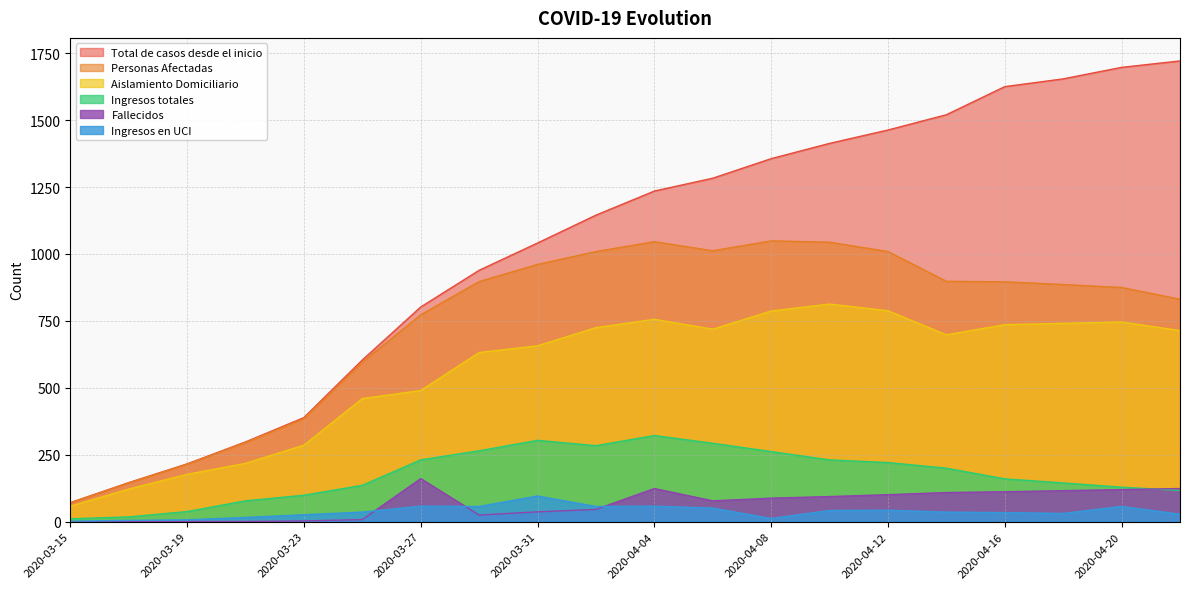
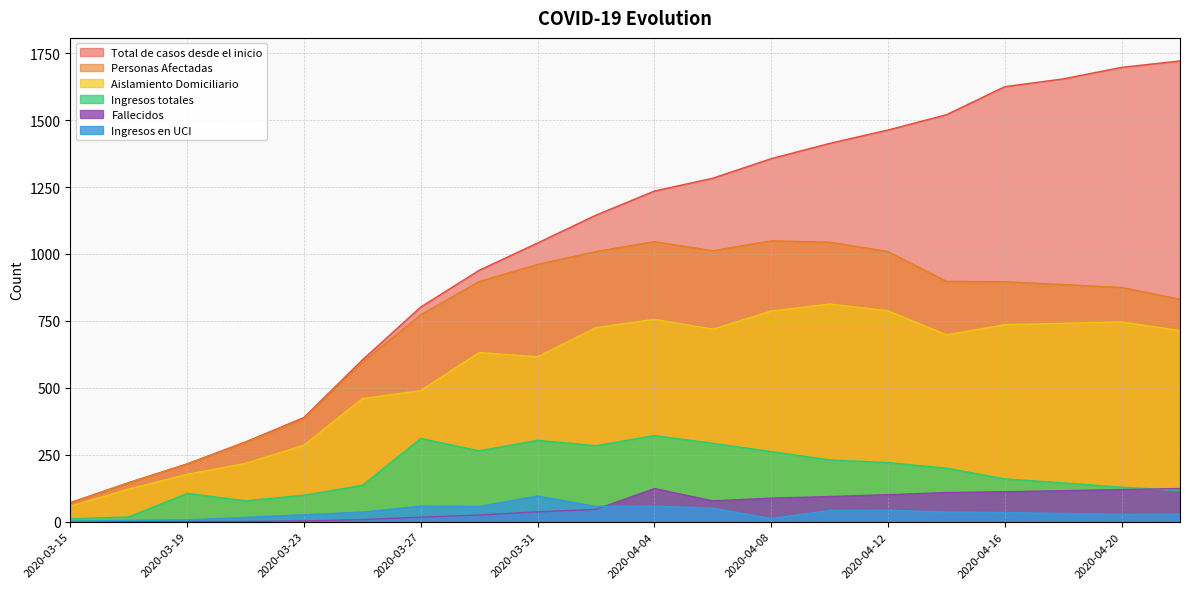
Ingresos totales, 2020-03-19: 40 -> 110
Ingresos totales, 2020-03-27: 230 -> 310
Fallecidos, 2020-03-27: 160 -> 20
Aislamiento Domiciliario, 2020-03-31: 660 -> 620
Ingresos en UCI, 2020-04-20: 60 -> 30
